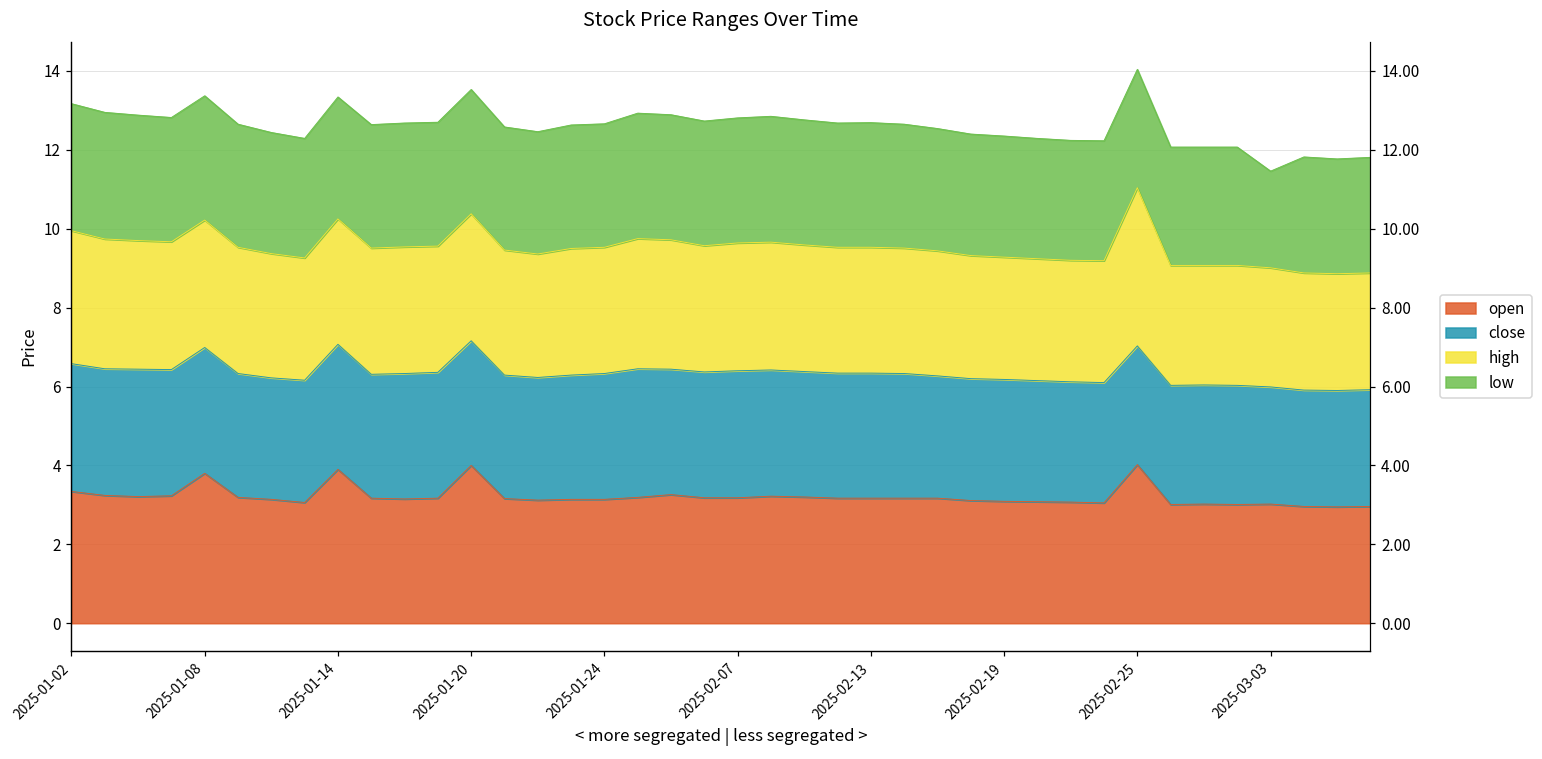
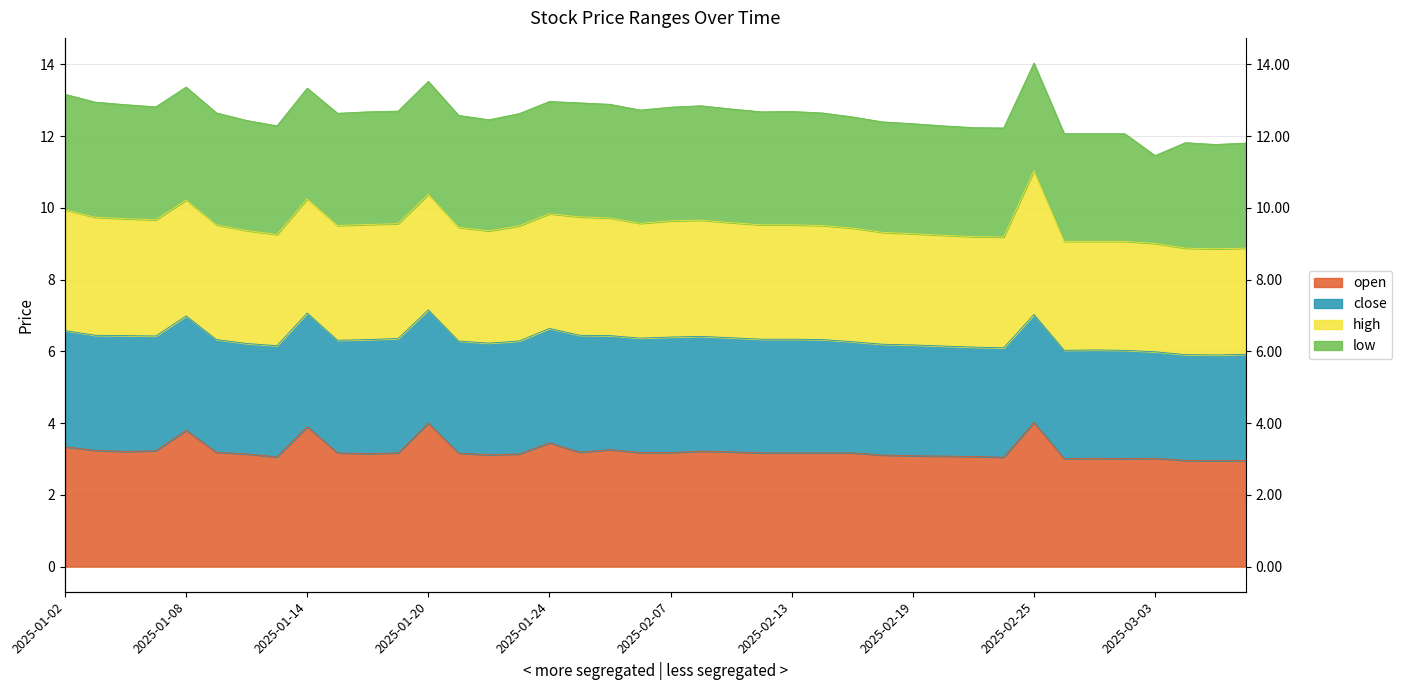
open, 2025-01-24: 3.1 -> 3.5
